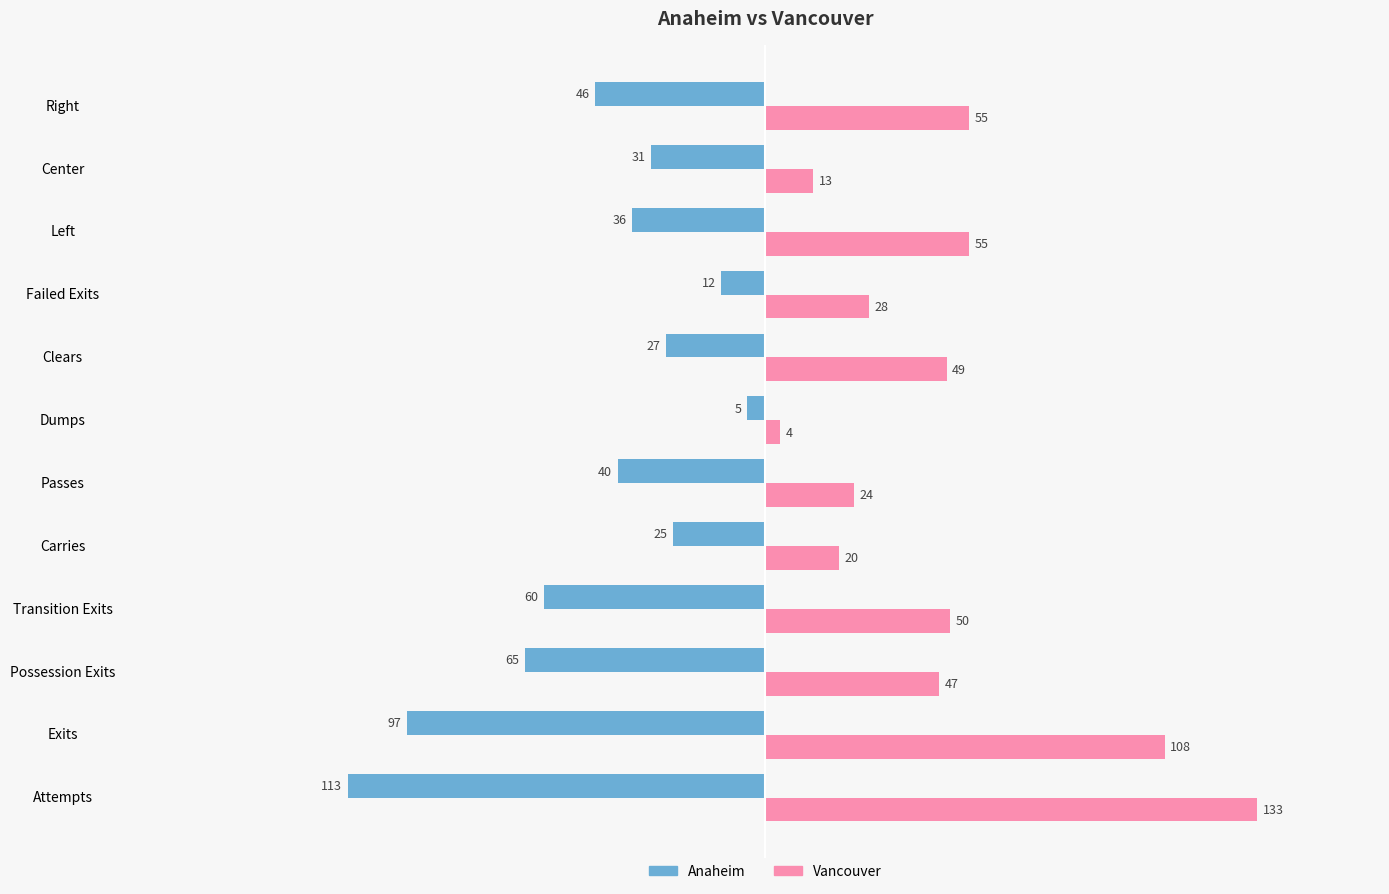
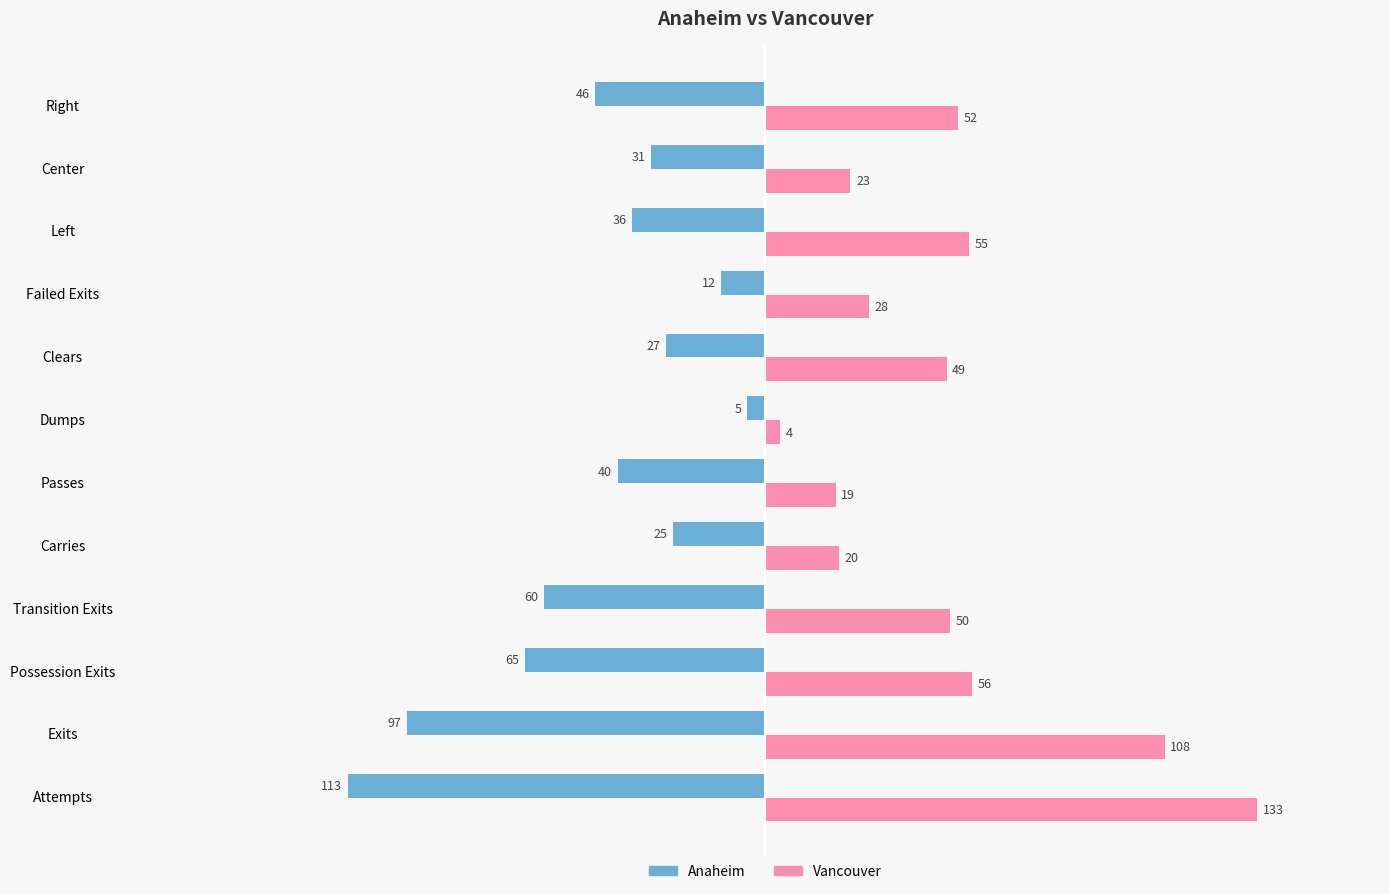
Vancouver, Right: 55 -> 52
Vancouver, Center: 13 -> 23
Vancouver, Passes: 24 -> 19
Vancouver, Possession Exits: 47 -> 56
